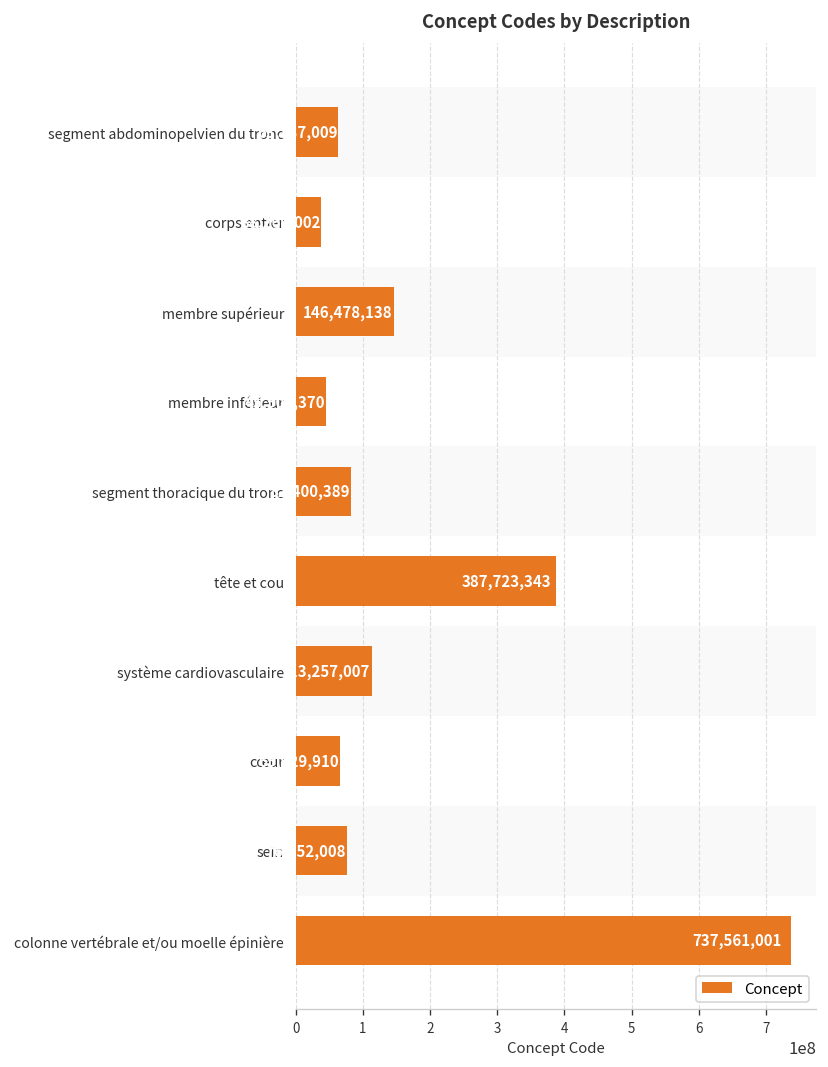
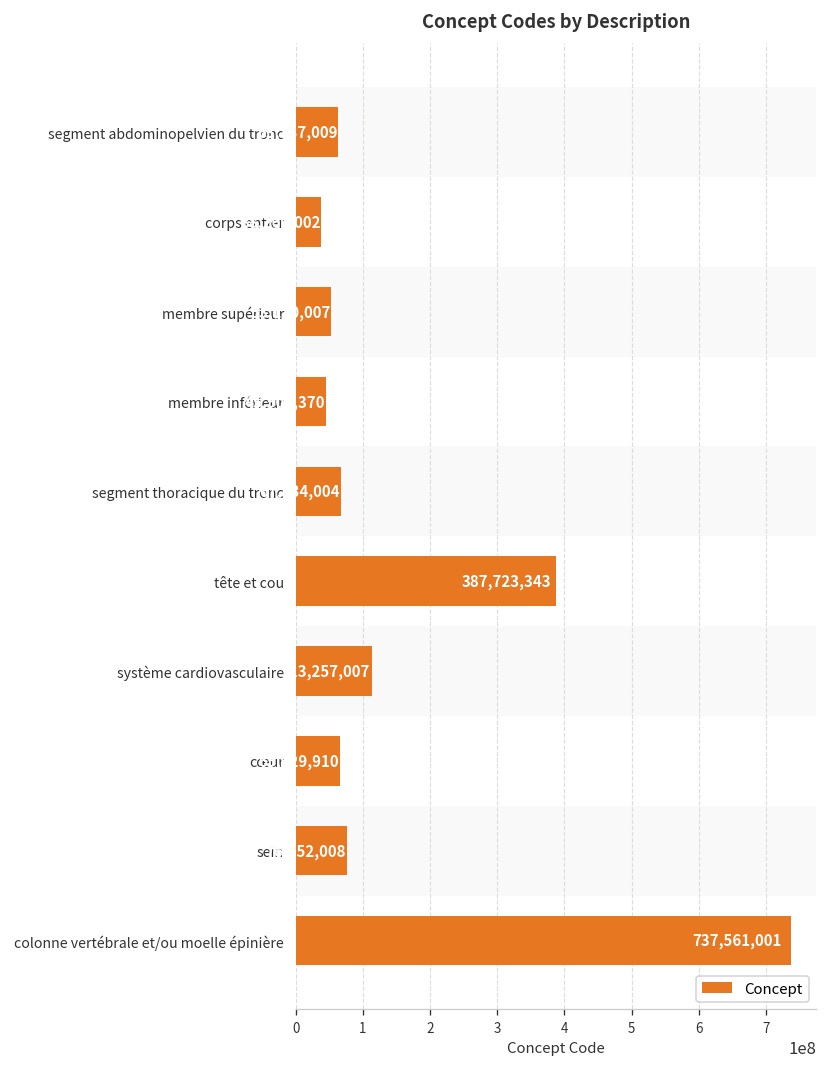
membre supérieur: 150000000 -> 50000000
segment thoracique du tronc: 82,400,389 -> 67,734,004
